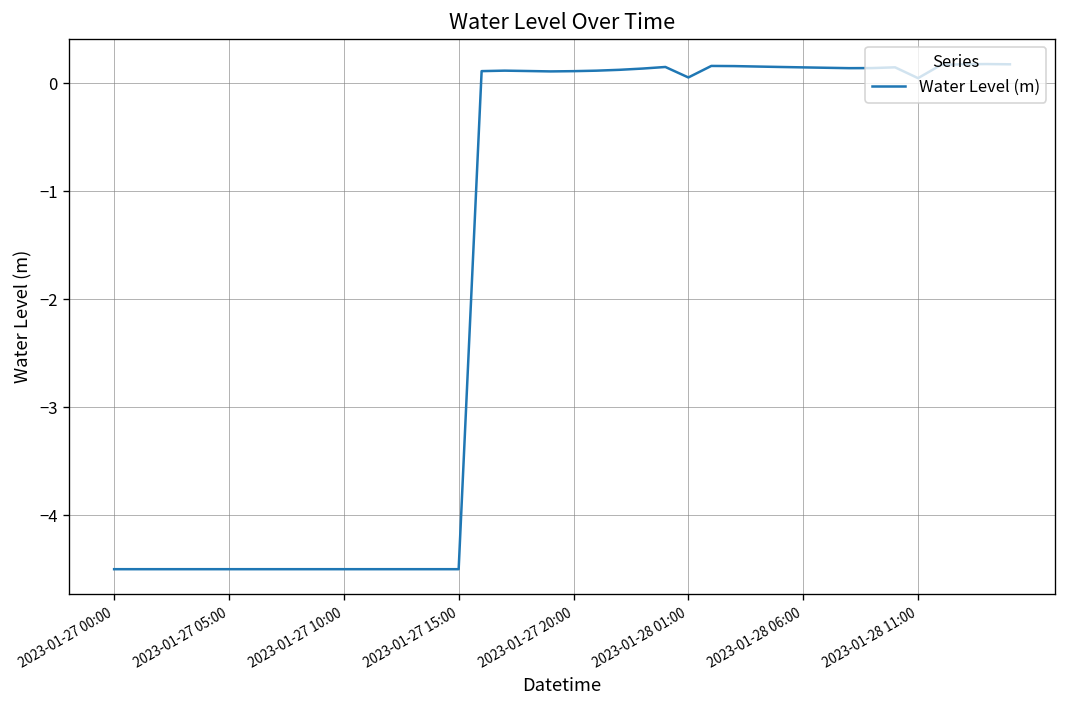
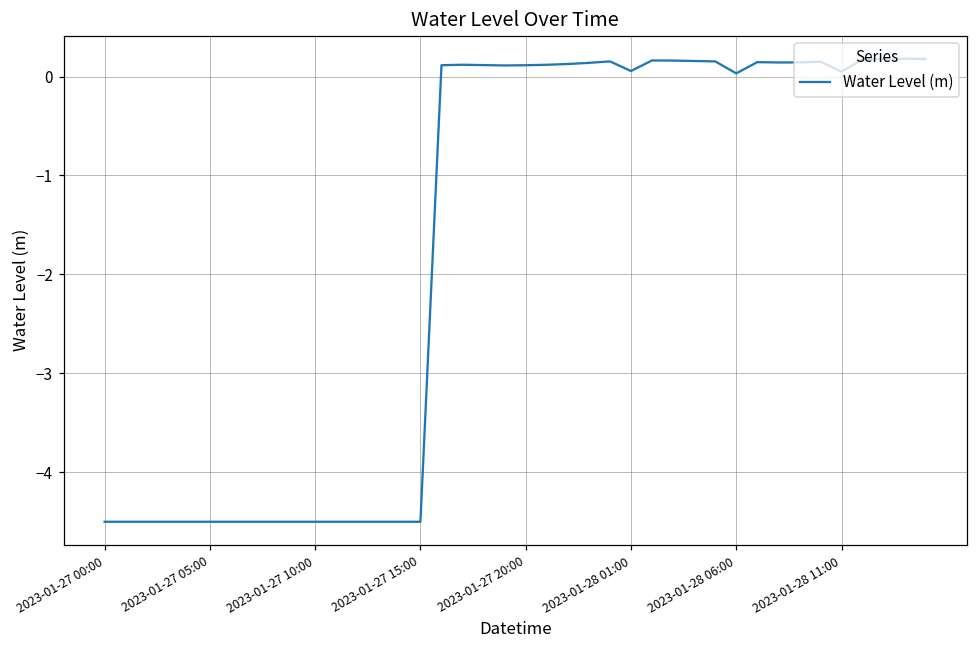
2023-01-28 06:00: 0.1 -> 0.0
